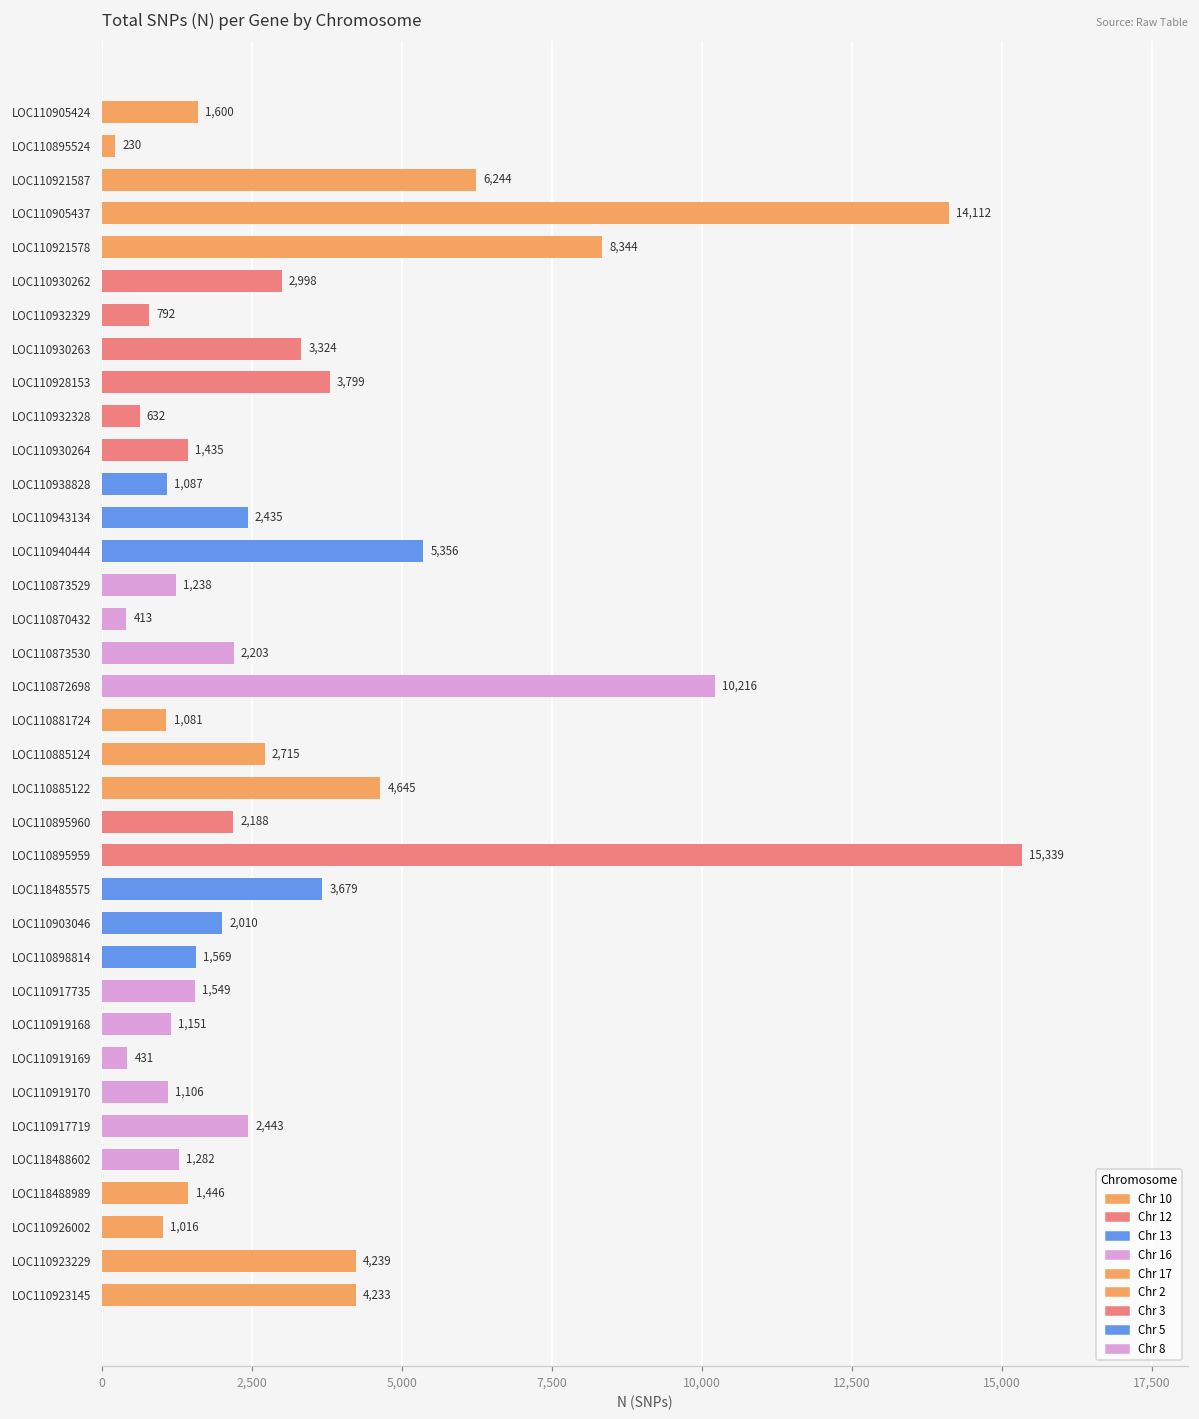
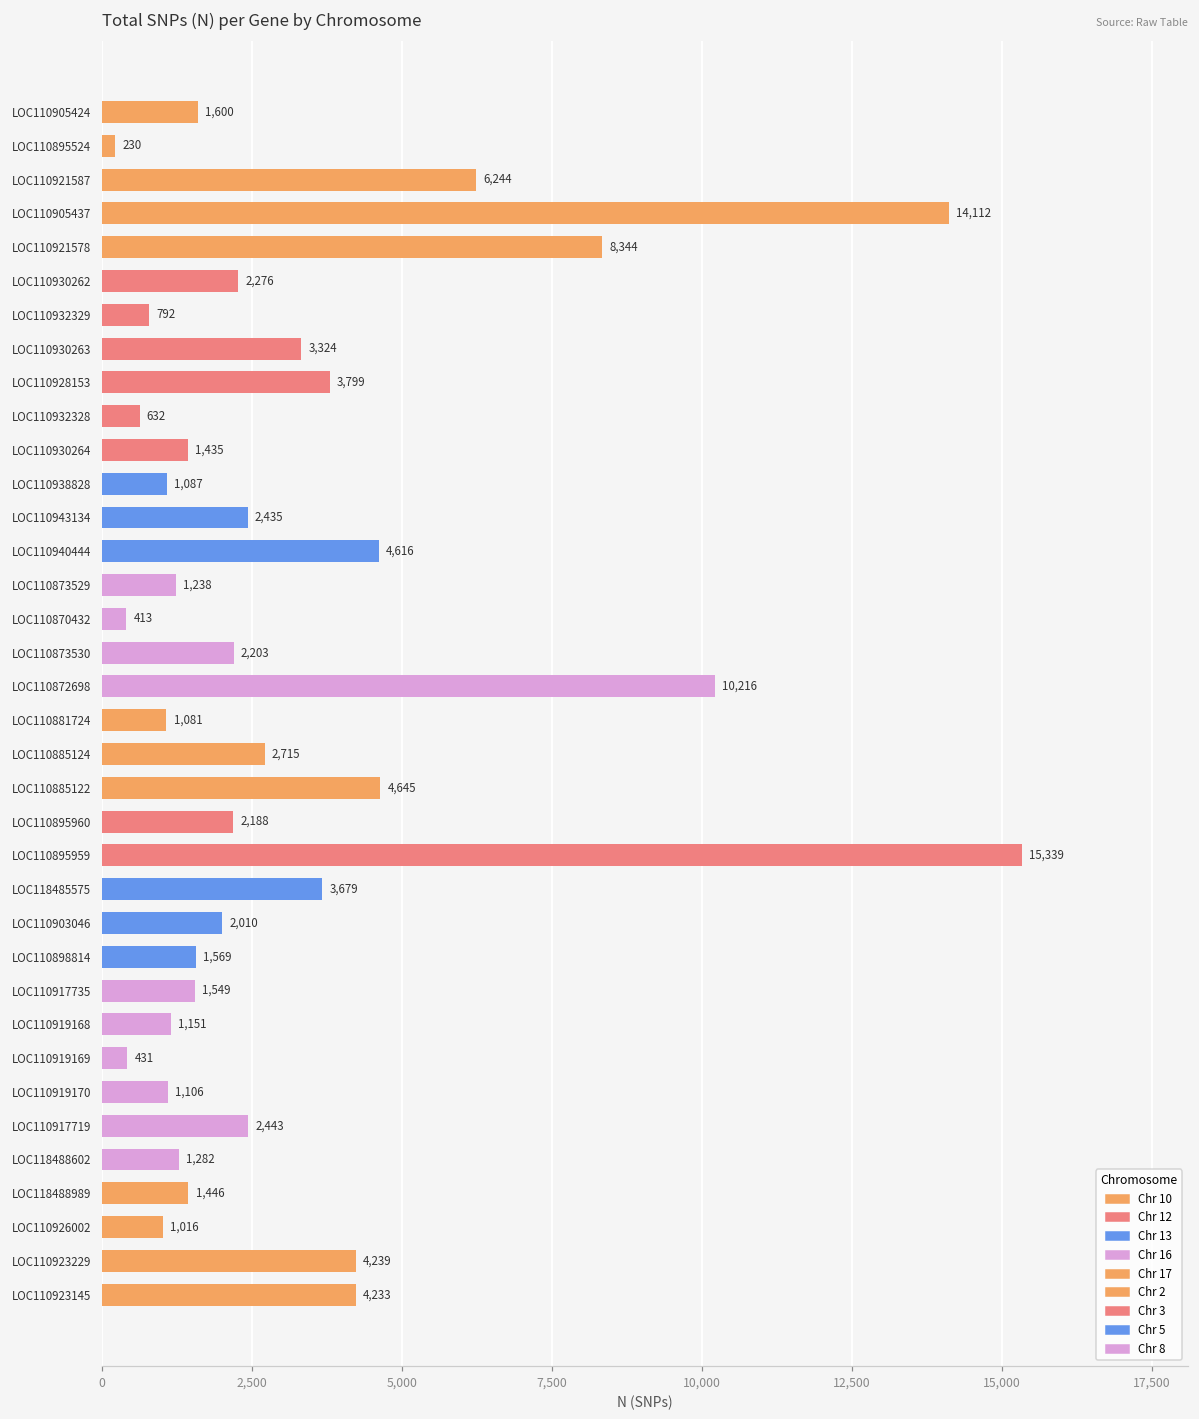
LOC110930262: 2,998 -> 2,276
LOC110940444: 5,356 -> 4,616
